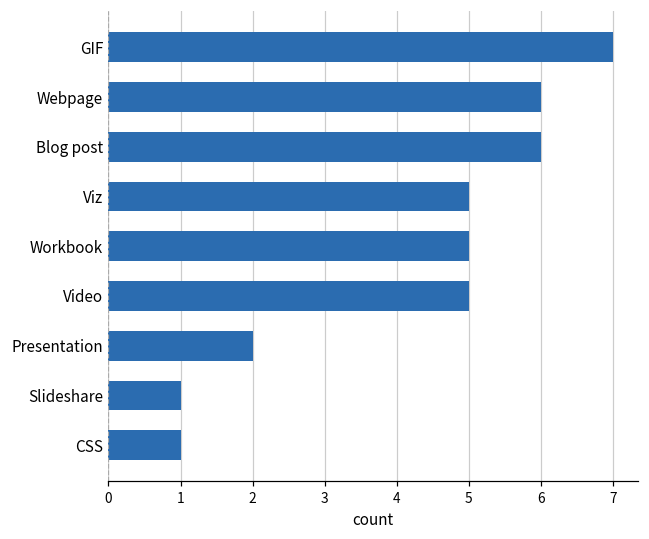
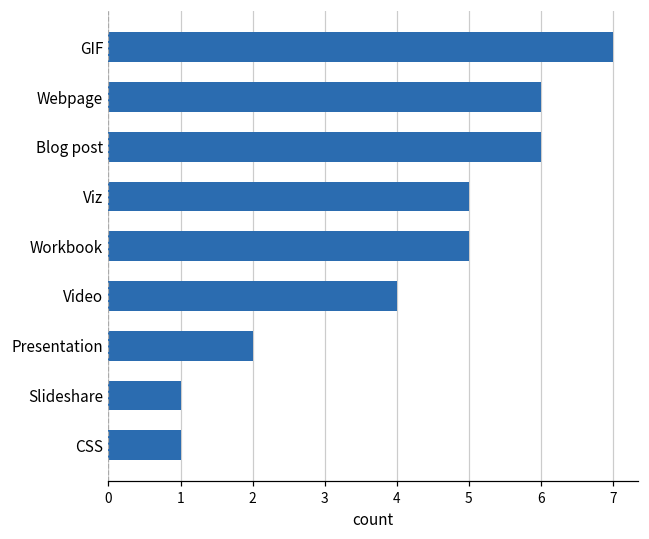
Video: 5 -> 4
